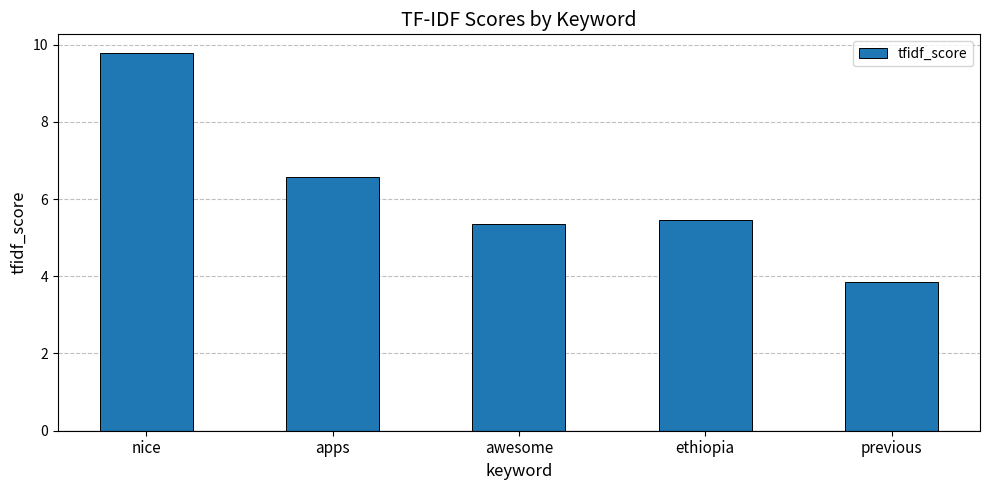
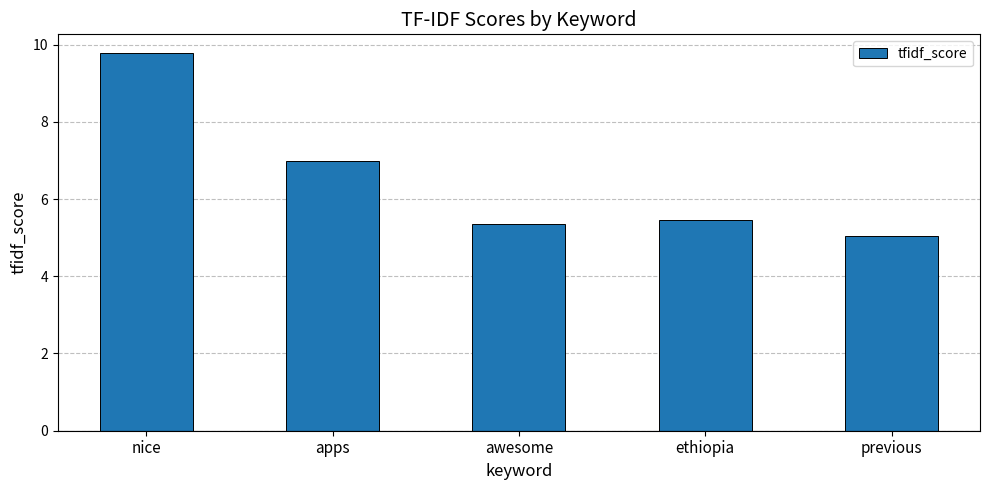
apps: 6.6 -> 7.0
previous: 3.8 -> 5.0
